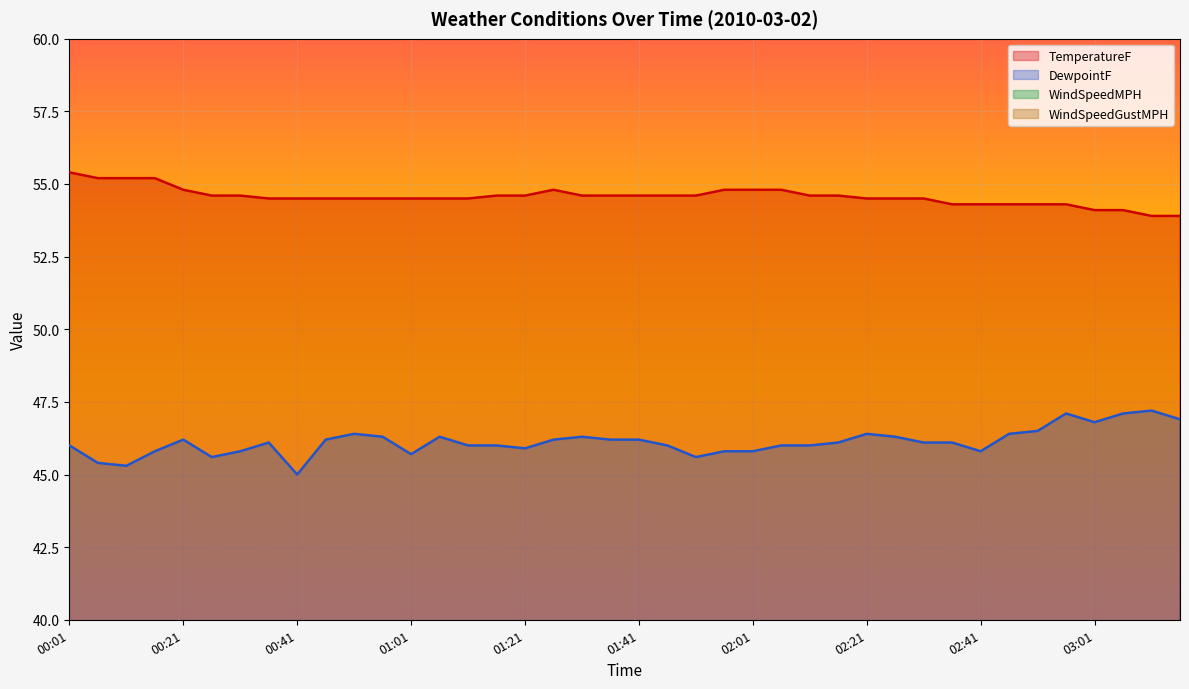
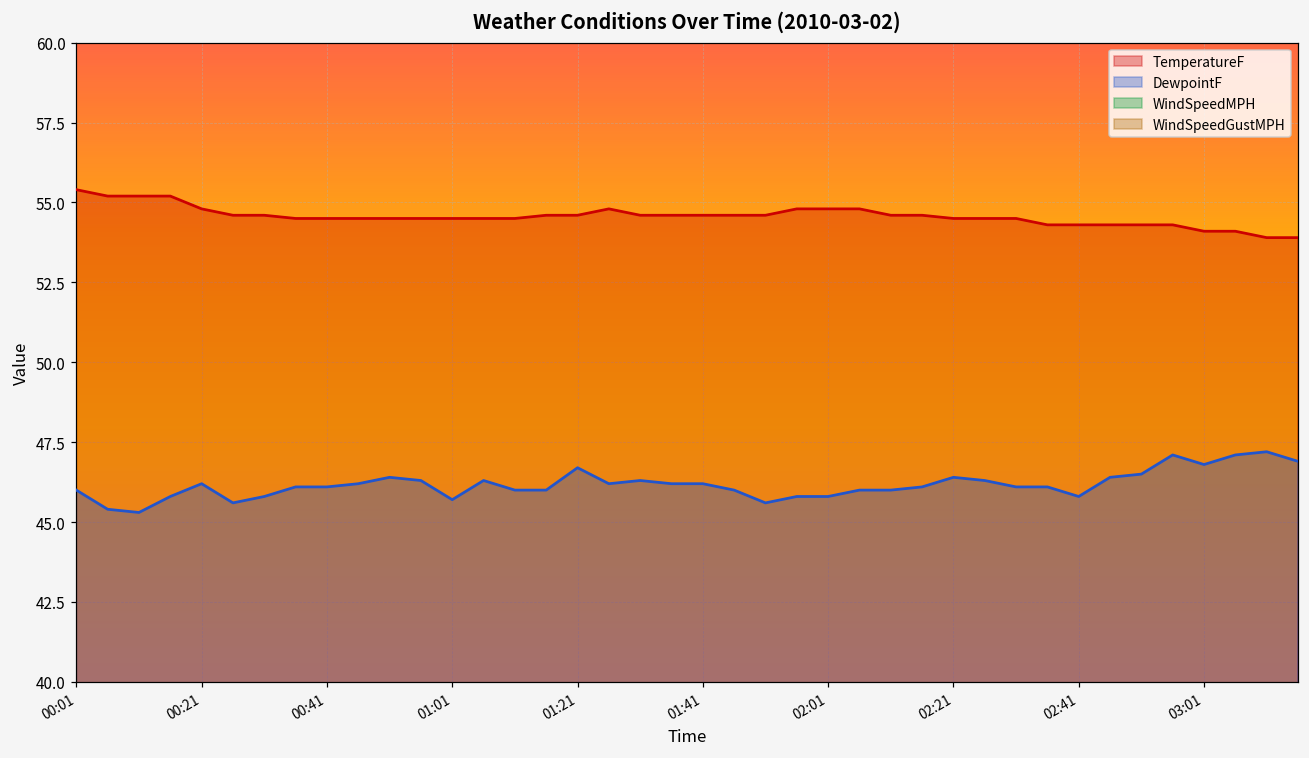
DewpointF, 00:41: 45.0 -> 46.1
DewpointF, 01:21: 45.9 -> 46.7
